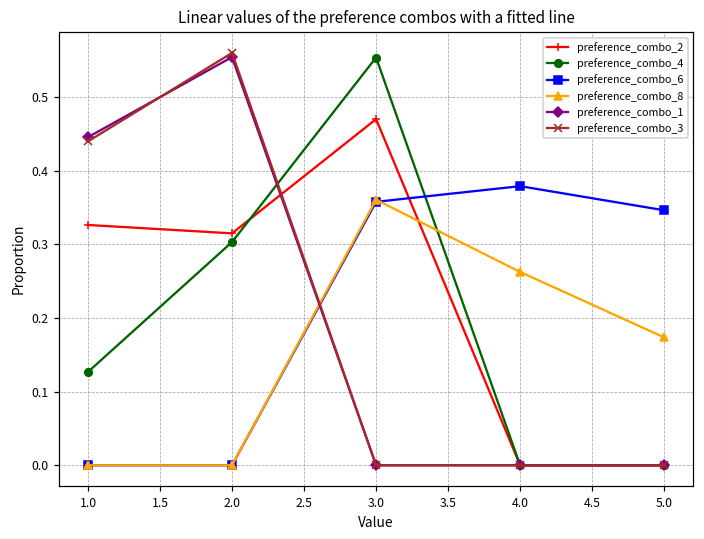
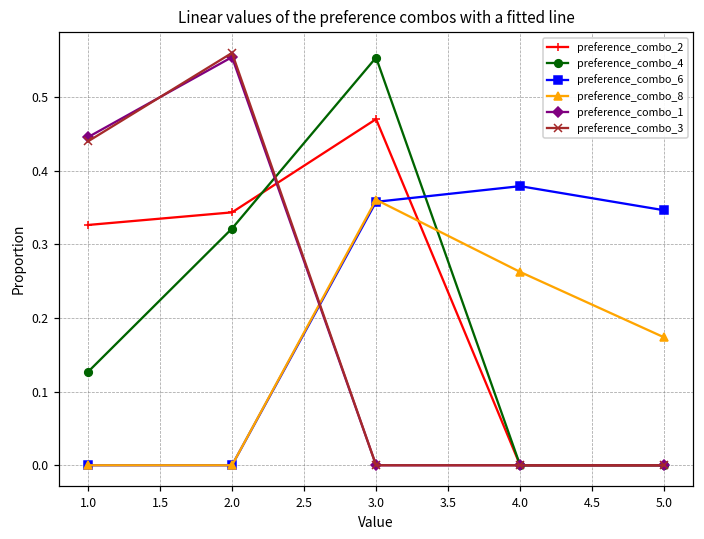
preference_combo_2, 2.0: 0.31 -> 0.34
preference_combo_4, 2.0: 0.30 -> 0.32
